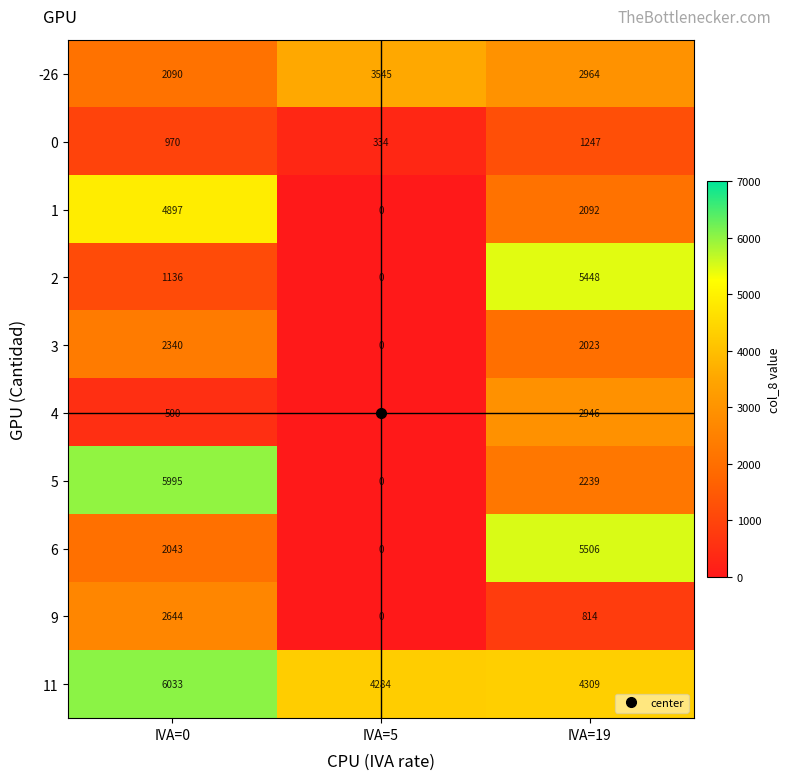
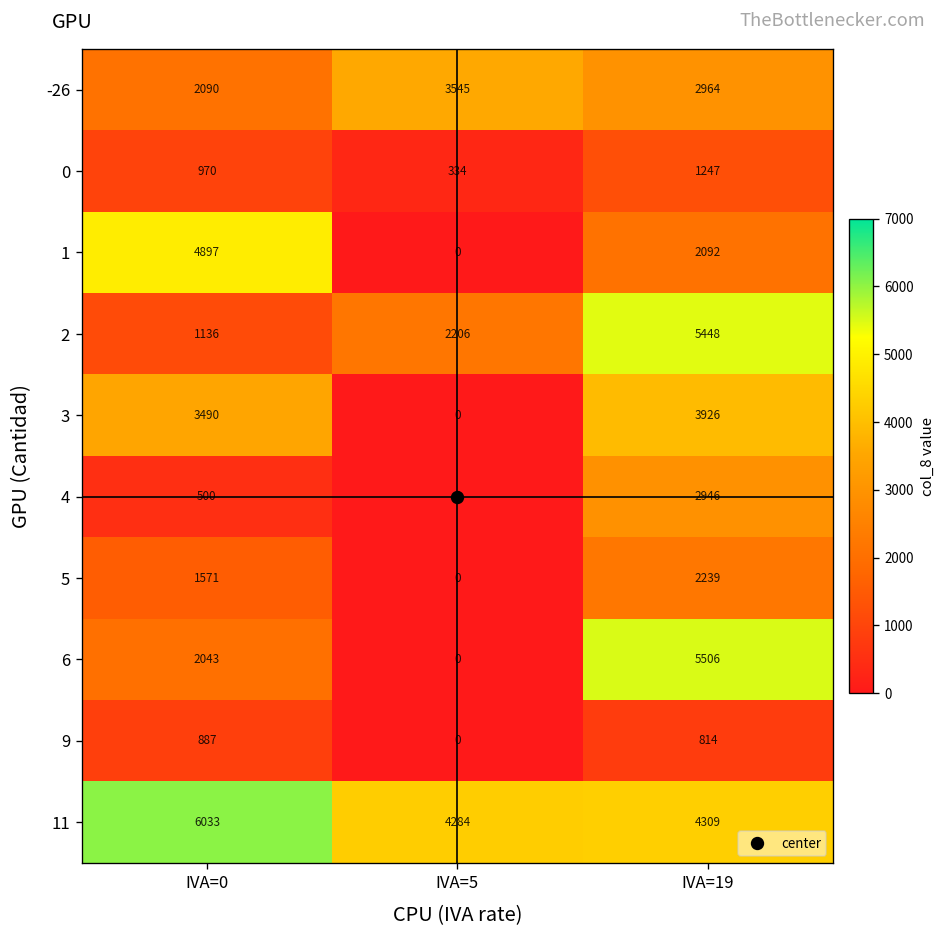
2, IVA=5: 0 -> 2206
3, IVA=0: 2340 -> 3490
3, IVA=19: 2023 -> 3926
5, IVA=0: 5995 -> 1571
9, IVA=0: 2644 -> 887
